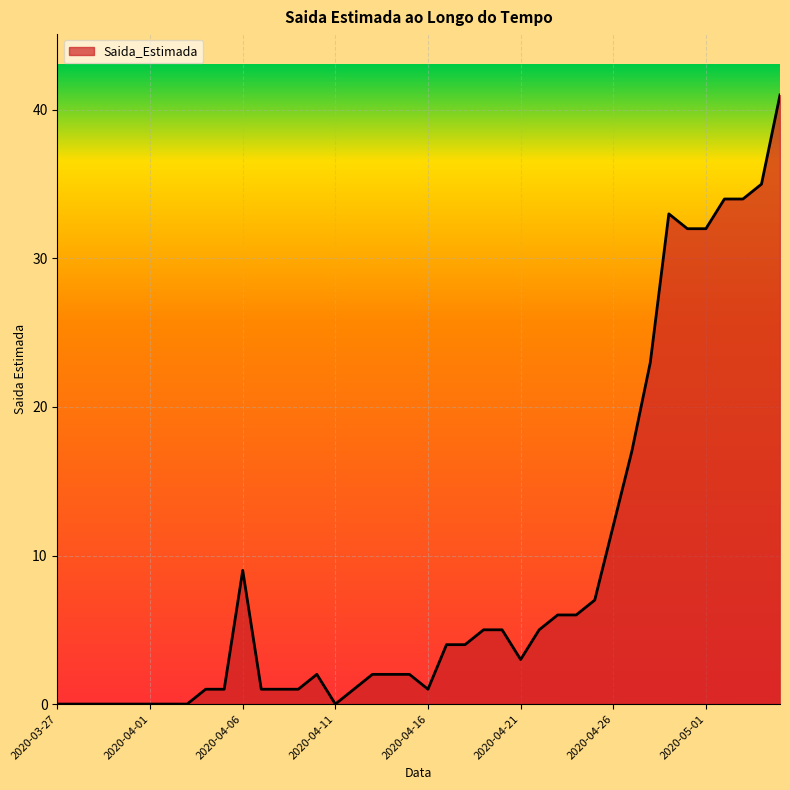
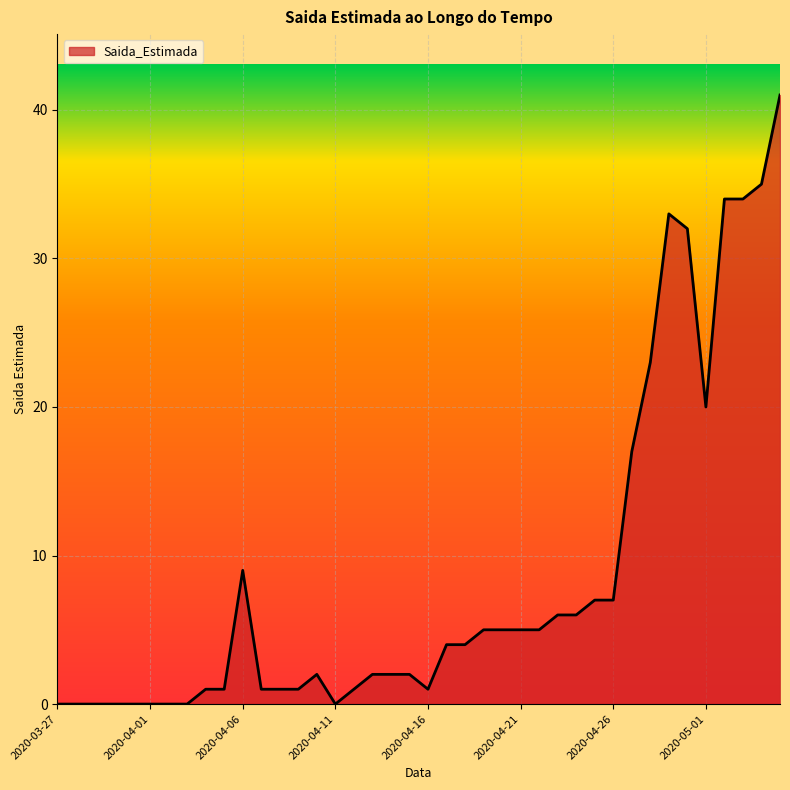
2020-04-21: 3 -> 5
2020-04-26: 12 -> 7
2020-05-01: 32 -> 20
